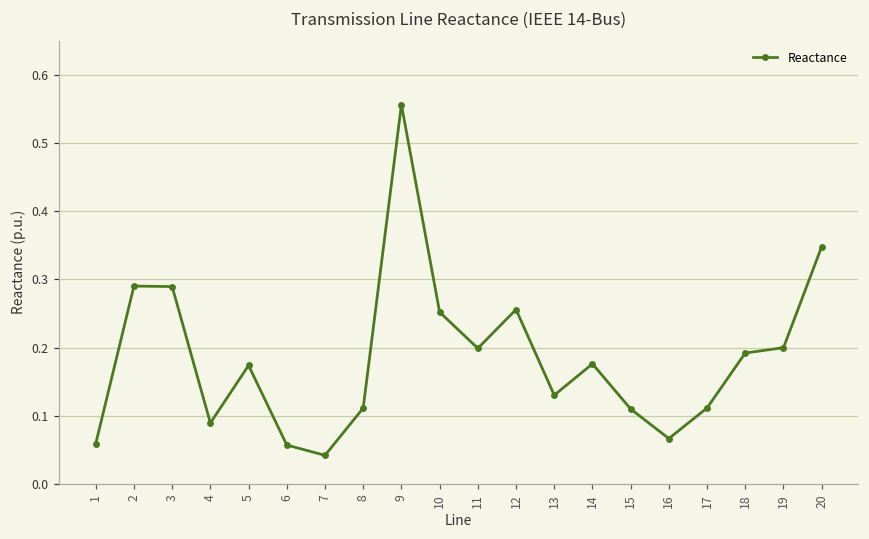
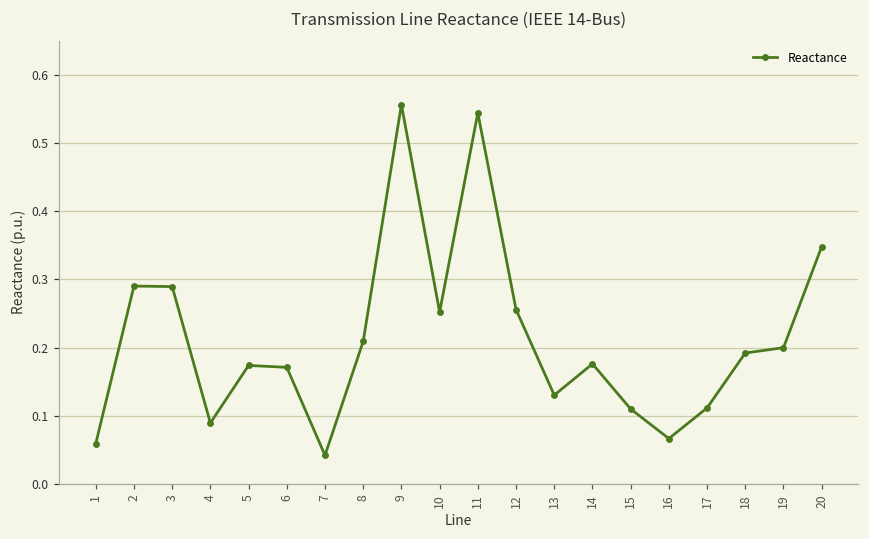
6: 0.06 -> 0.17
8: 0.11 -> 0.21
11: 0.20 -> 0.54
